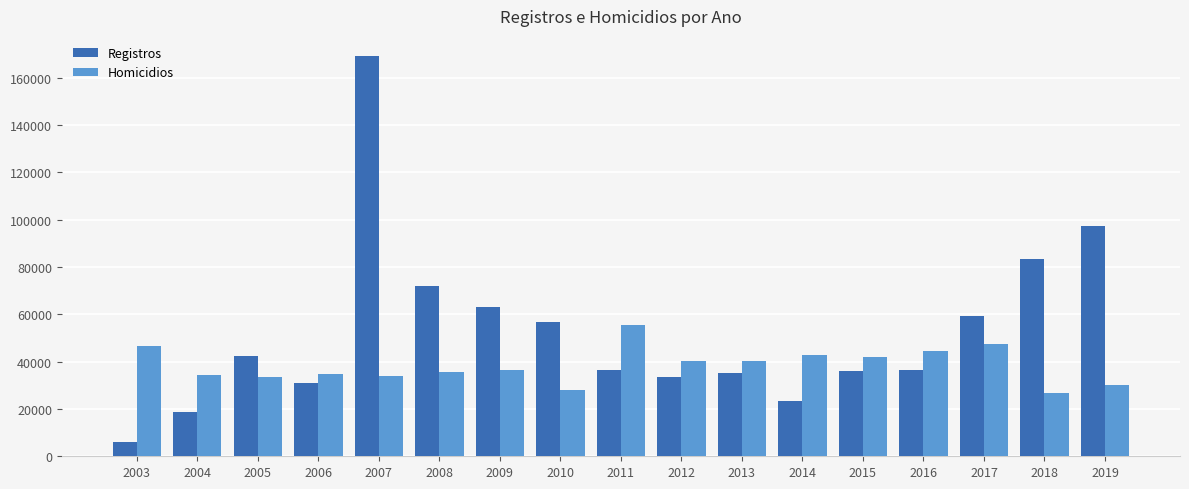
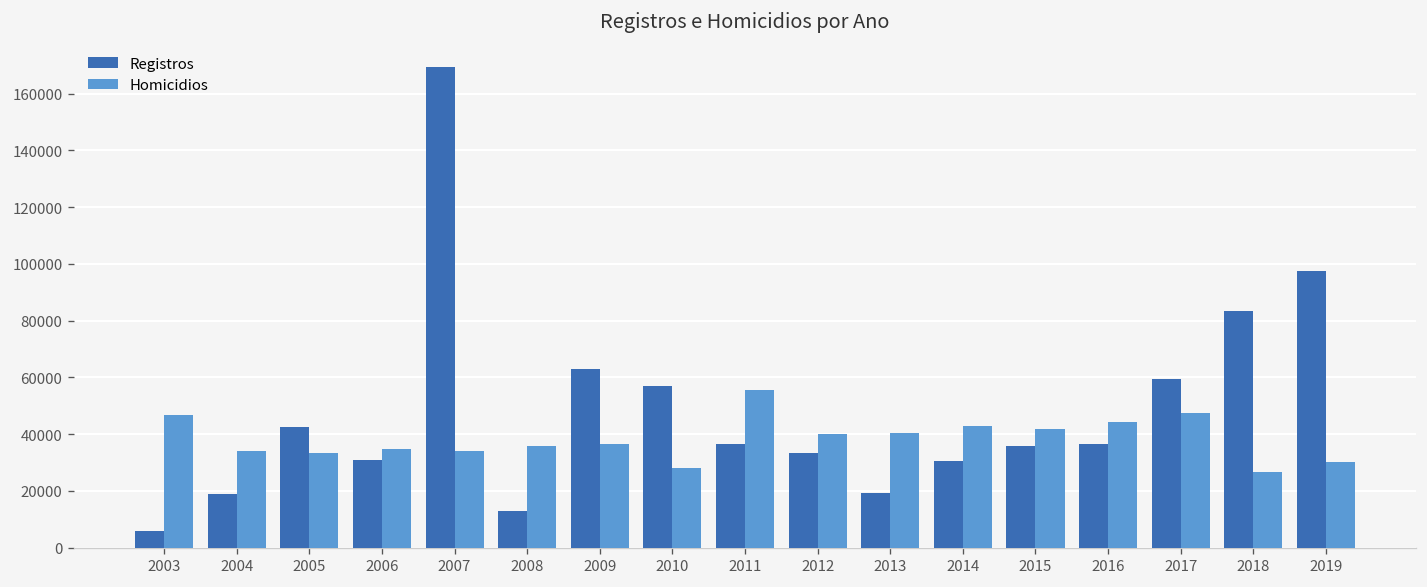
Registros, 2008: 72000 -> 13000
Registros, 2013: 35000 -> 19000
Registros, 2014: 23000 -> 31000
